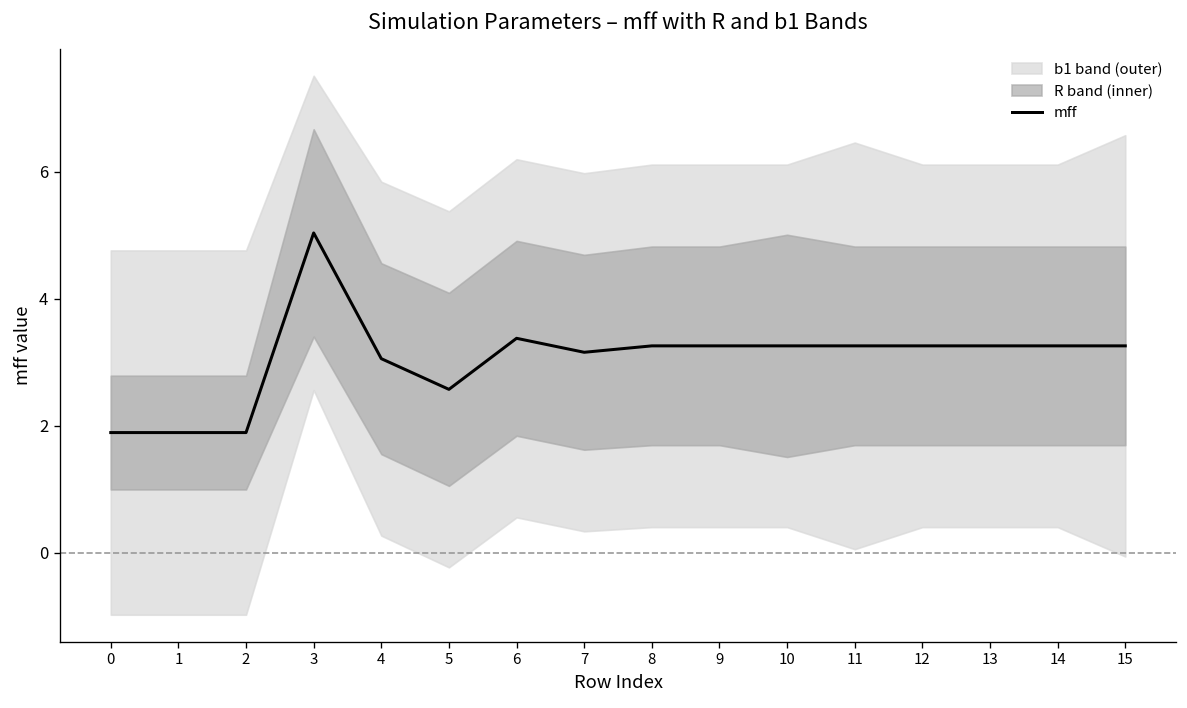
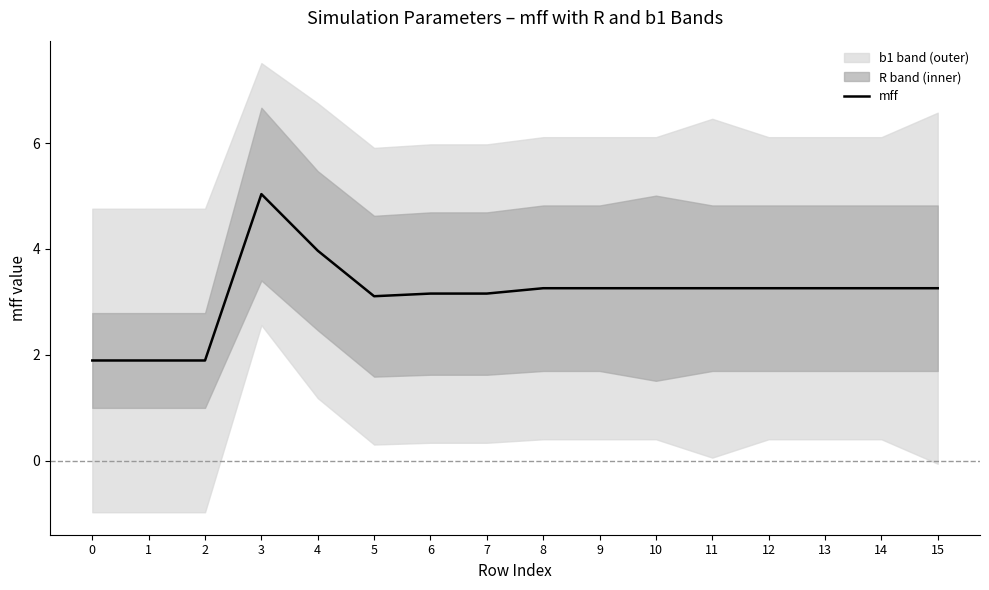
mff, 4: 3.1 -> 4.0
mff, 5: 2.6 -> 3.1
mff, 6: 3.4 -> 3.2
